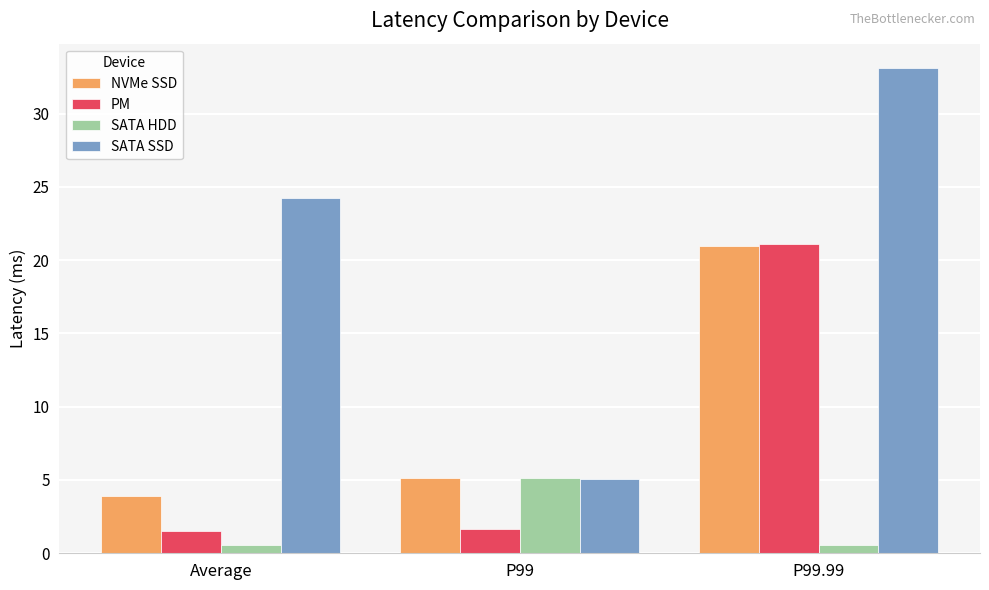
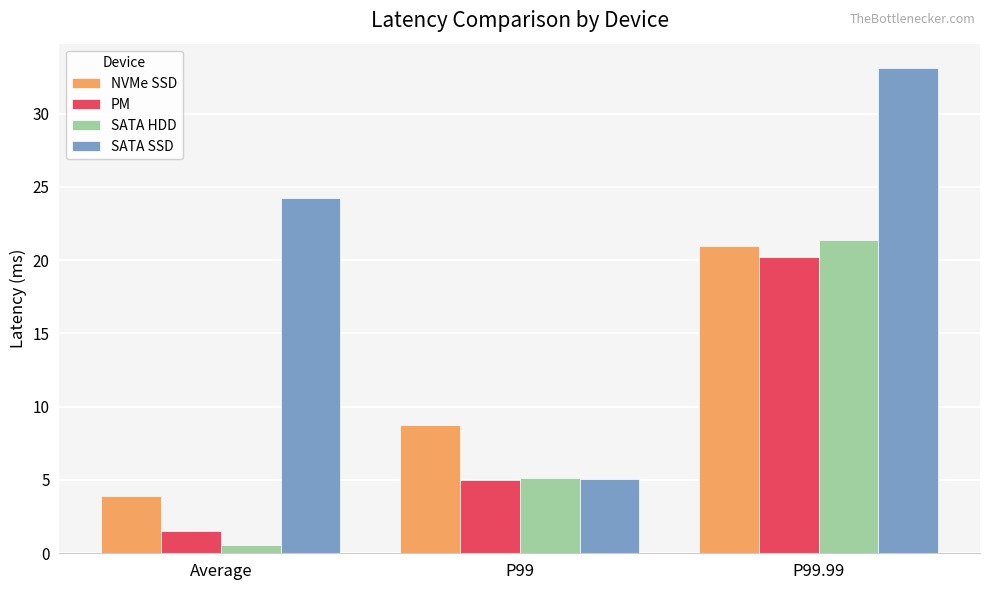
NVMe SSD, P99: 5.1 -> 8.7
PM, P99: 1.7 -> 5.0
PM, P99.99: 21.1 -> 20.2
SATA HDD, P99.99: 0.6 -> 21.4
